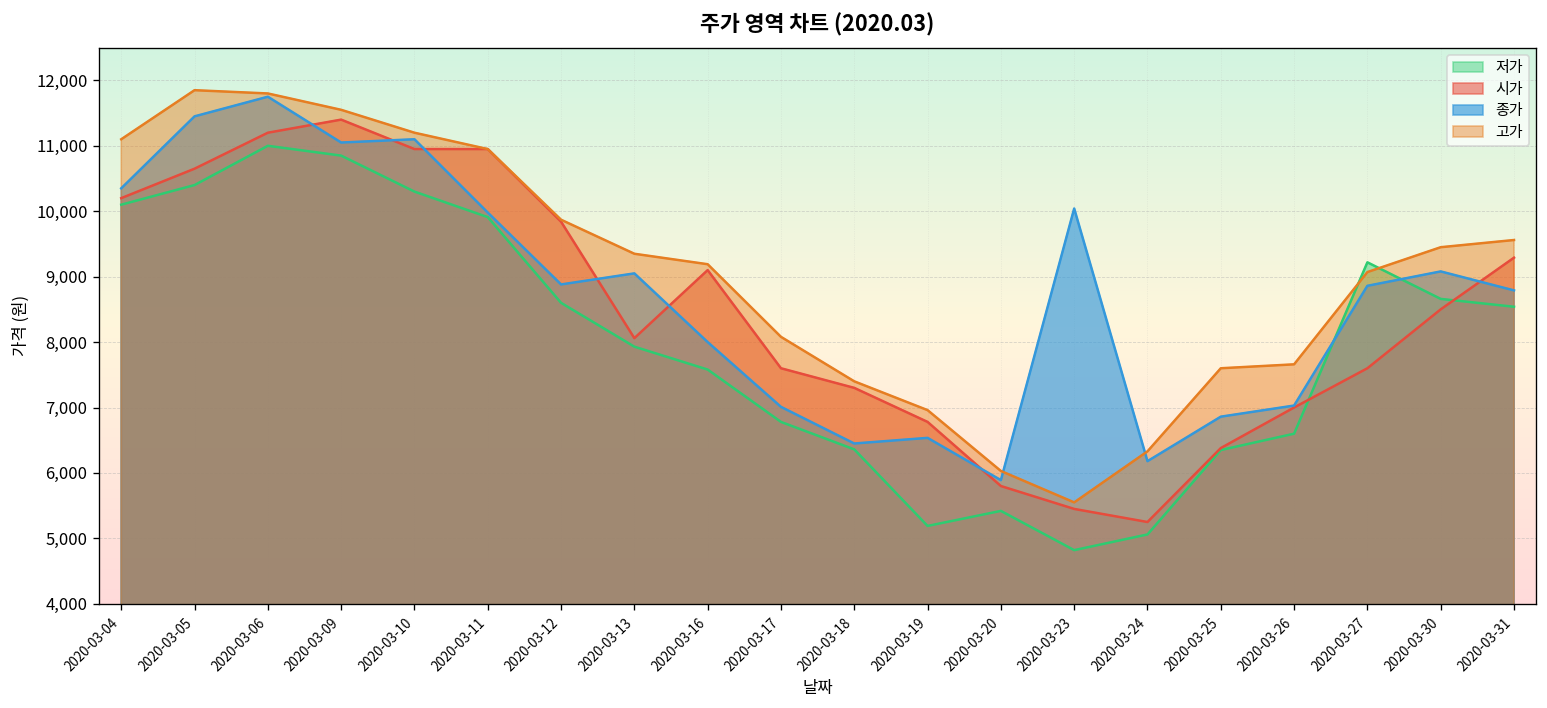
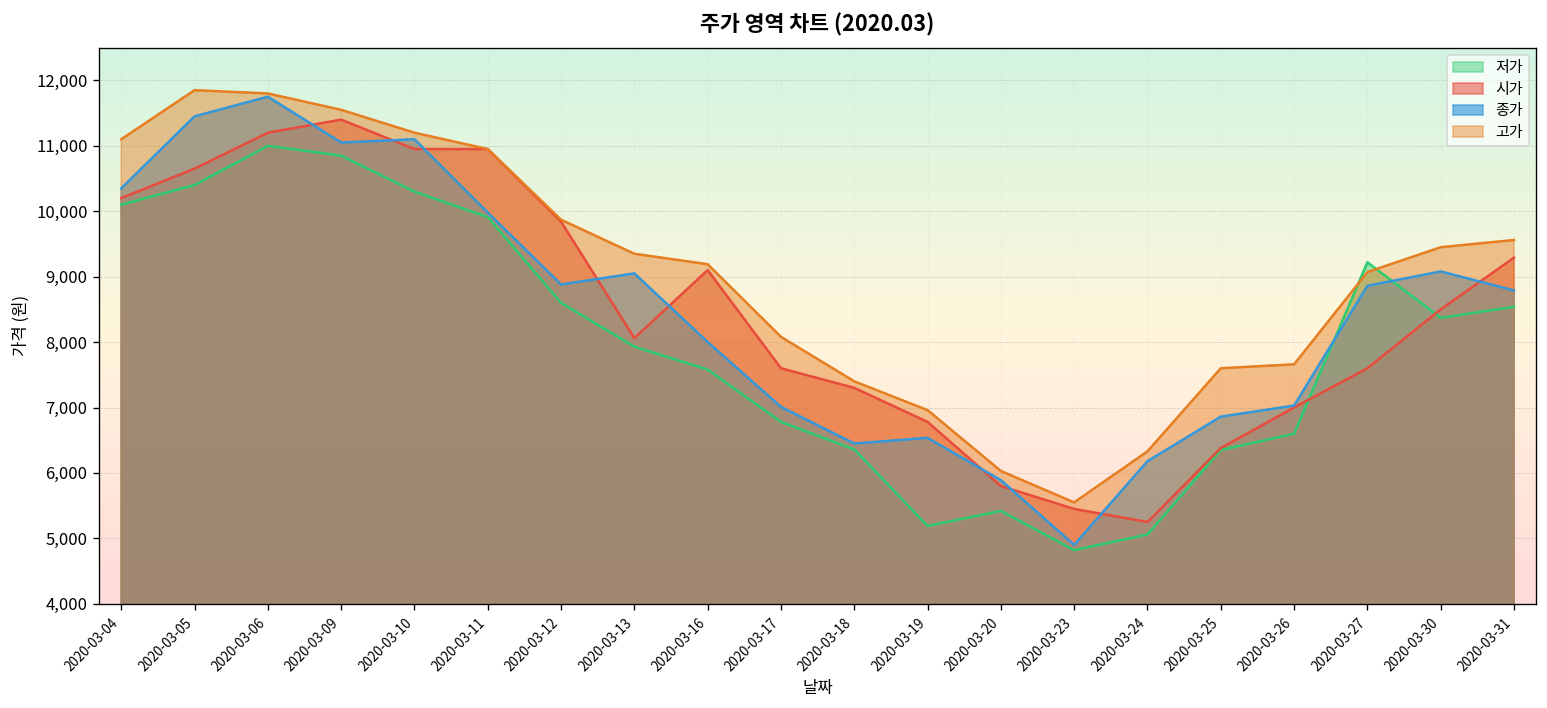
종가, 2020-03-23: 10,000 -> 4,900
저가, 2020-03-30: 8,700 -> 8,400
